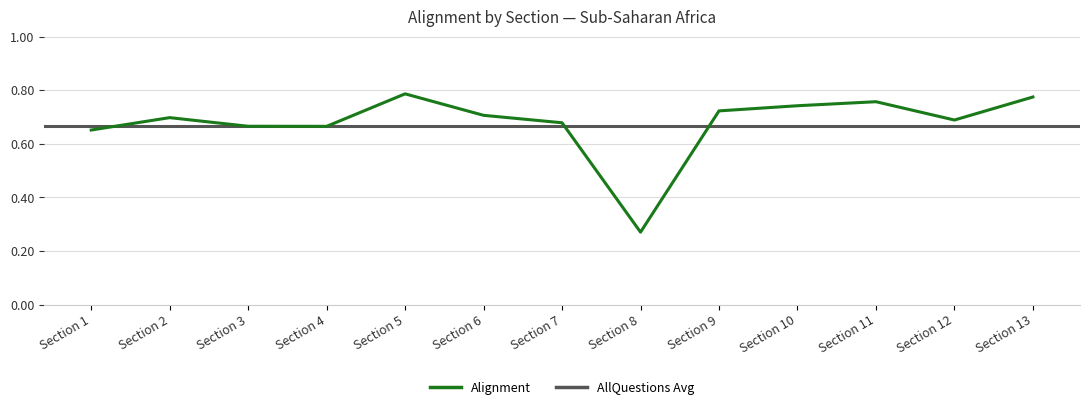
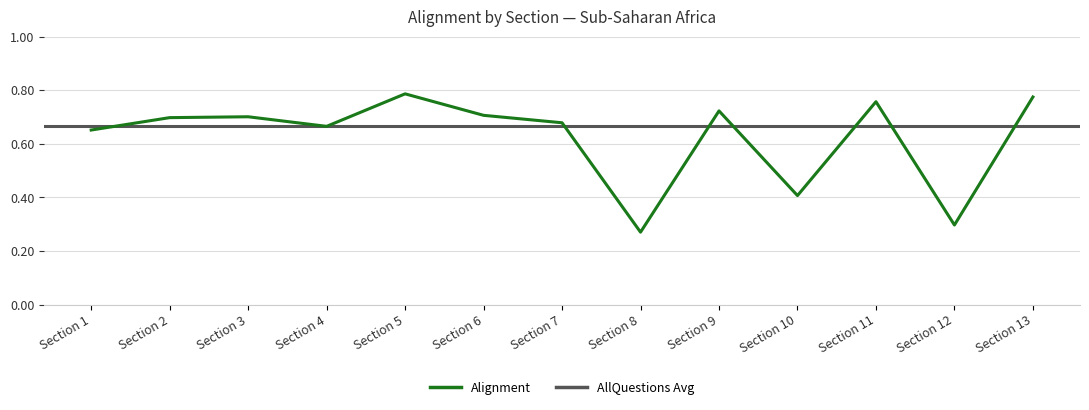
Section 3: 0.67 -> 0.70
Section 10: 0.74 -> 0.41
Section 12: 0.69 -> 0.30
